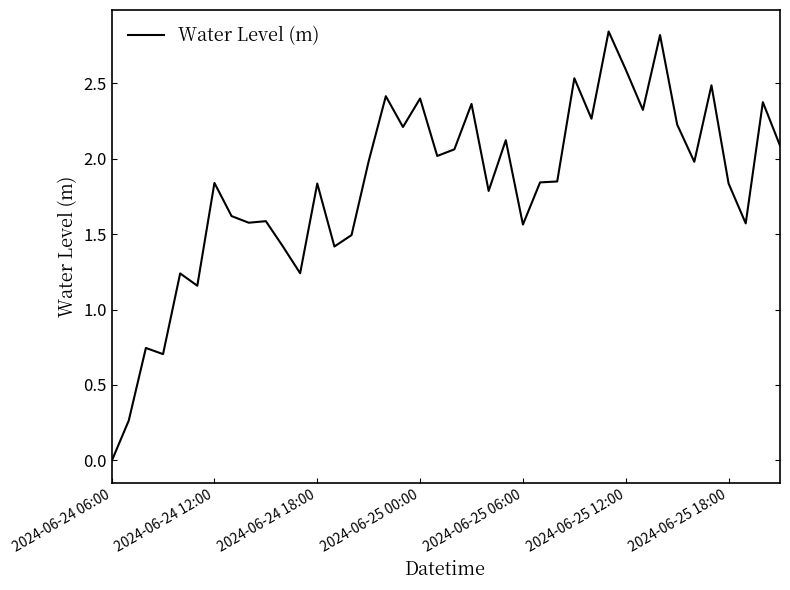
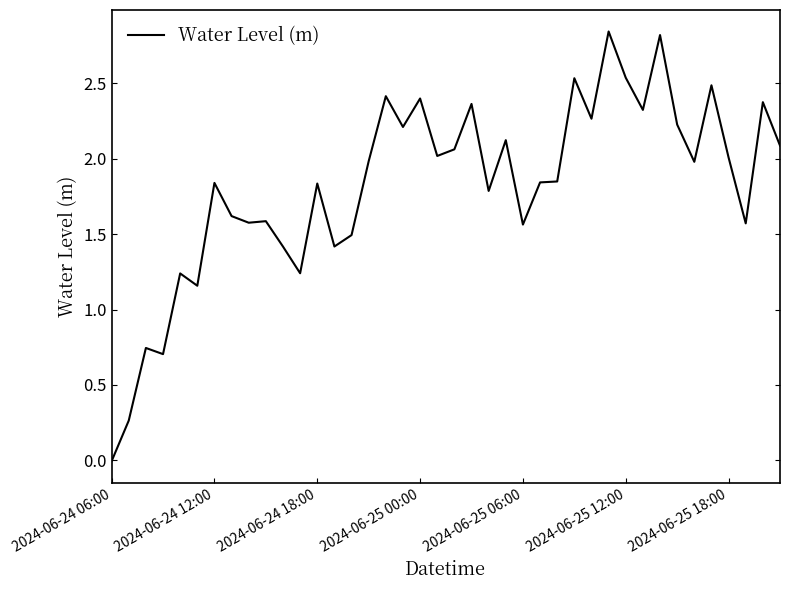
2024-06-25 12:00: 2.59 -> 2.54
2024-06-25 18:00: 1.84 -> 2.01
